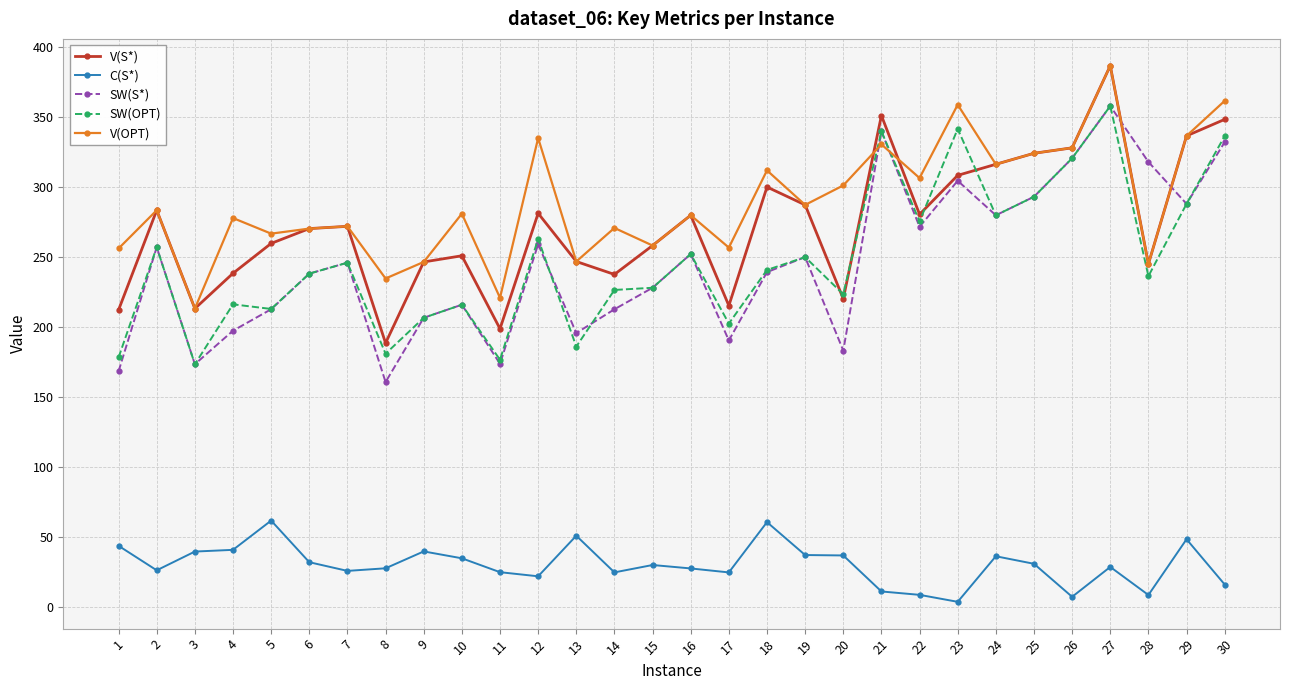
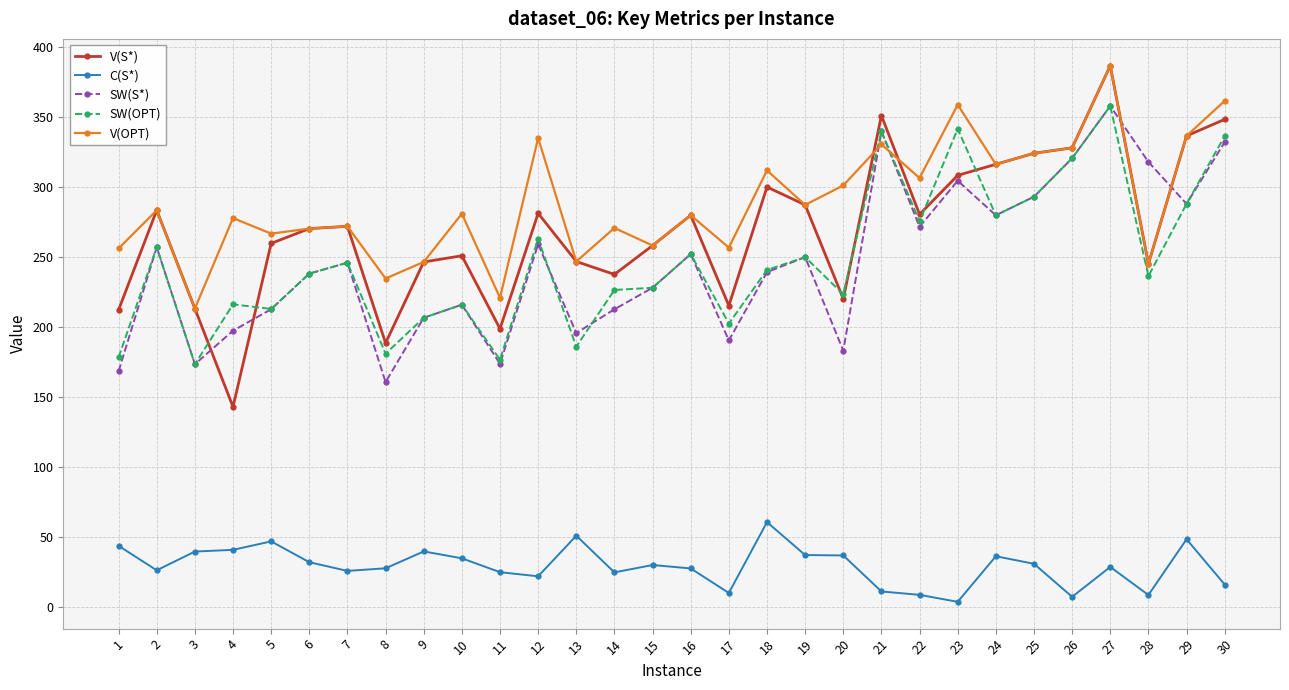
V(S*), 4: 238 -> 143
C(S*), 5: 62 -> 47
C(S*), 17: 25 -> 10
